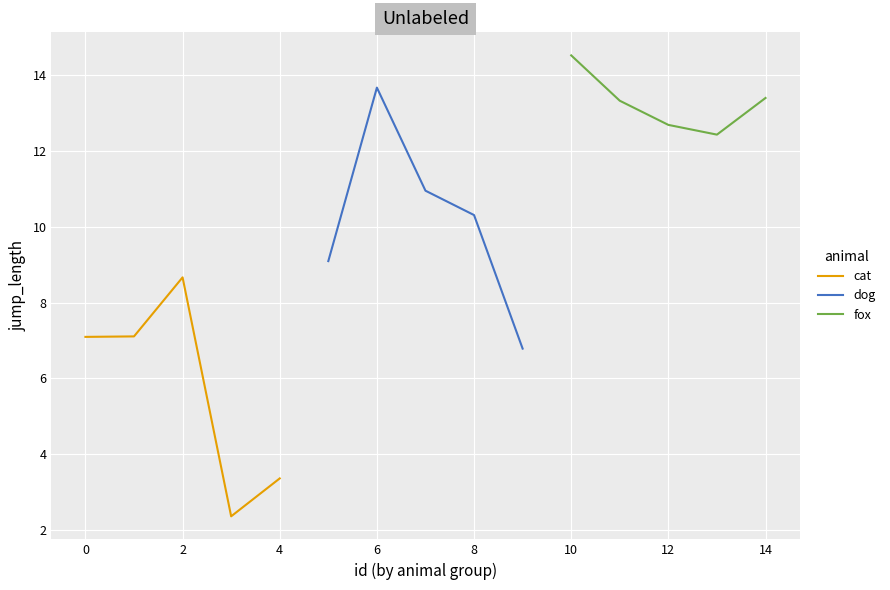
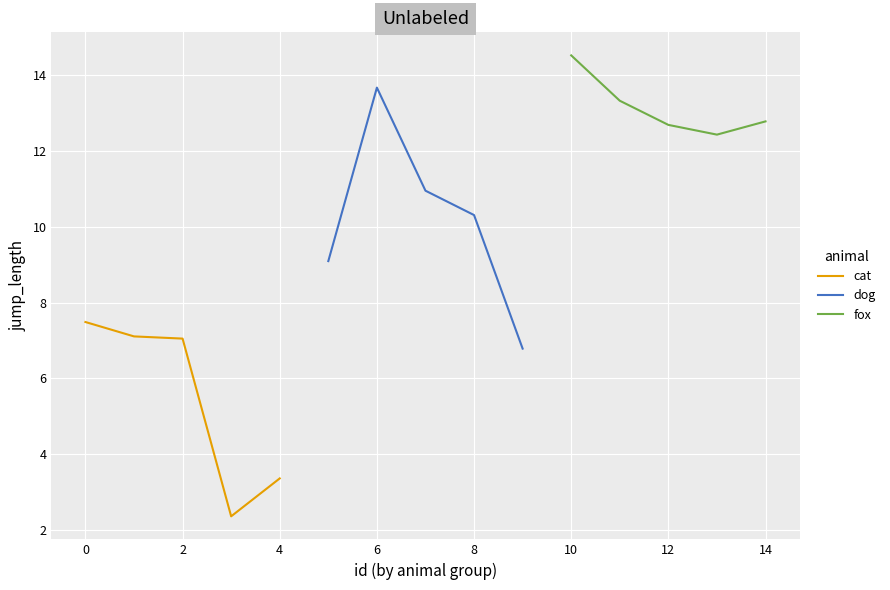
cat, 0: 7.1 -> 7.5
cat, 2: 8.7 -> 7.1
fox, 14: 13.4 -> 12.8
